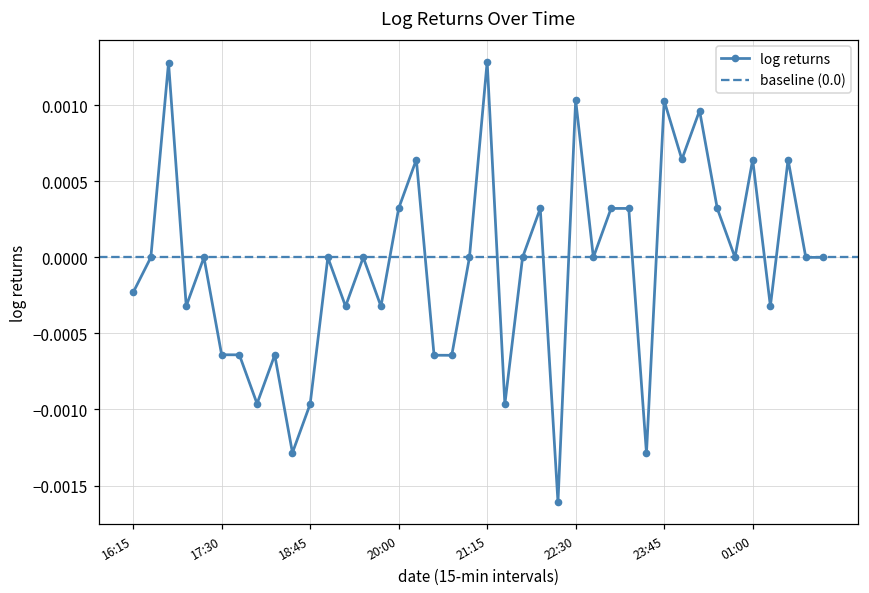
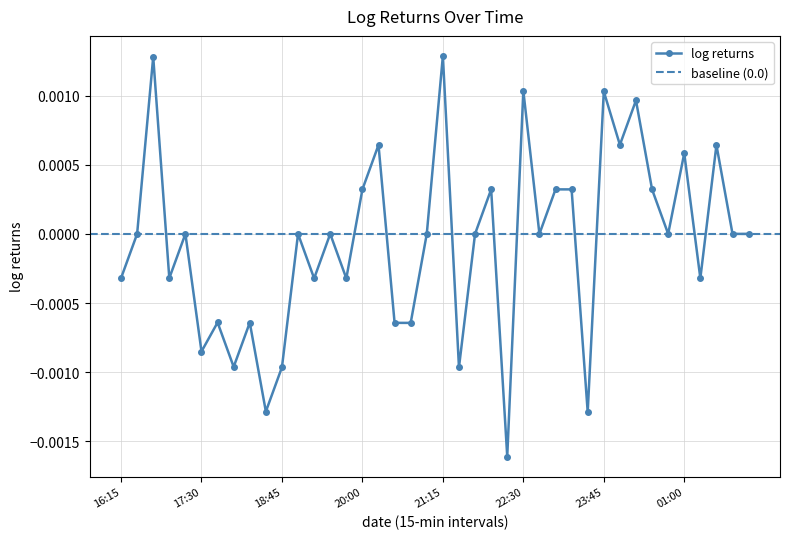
16:15: -0.00023 -> -0.00032
17:30: -0.00064 -> -0.00085
01:00: 0.00064 -> 0.00058
